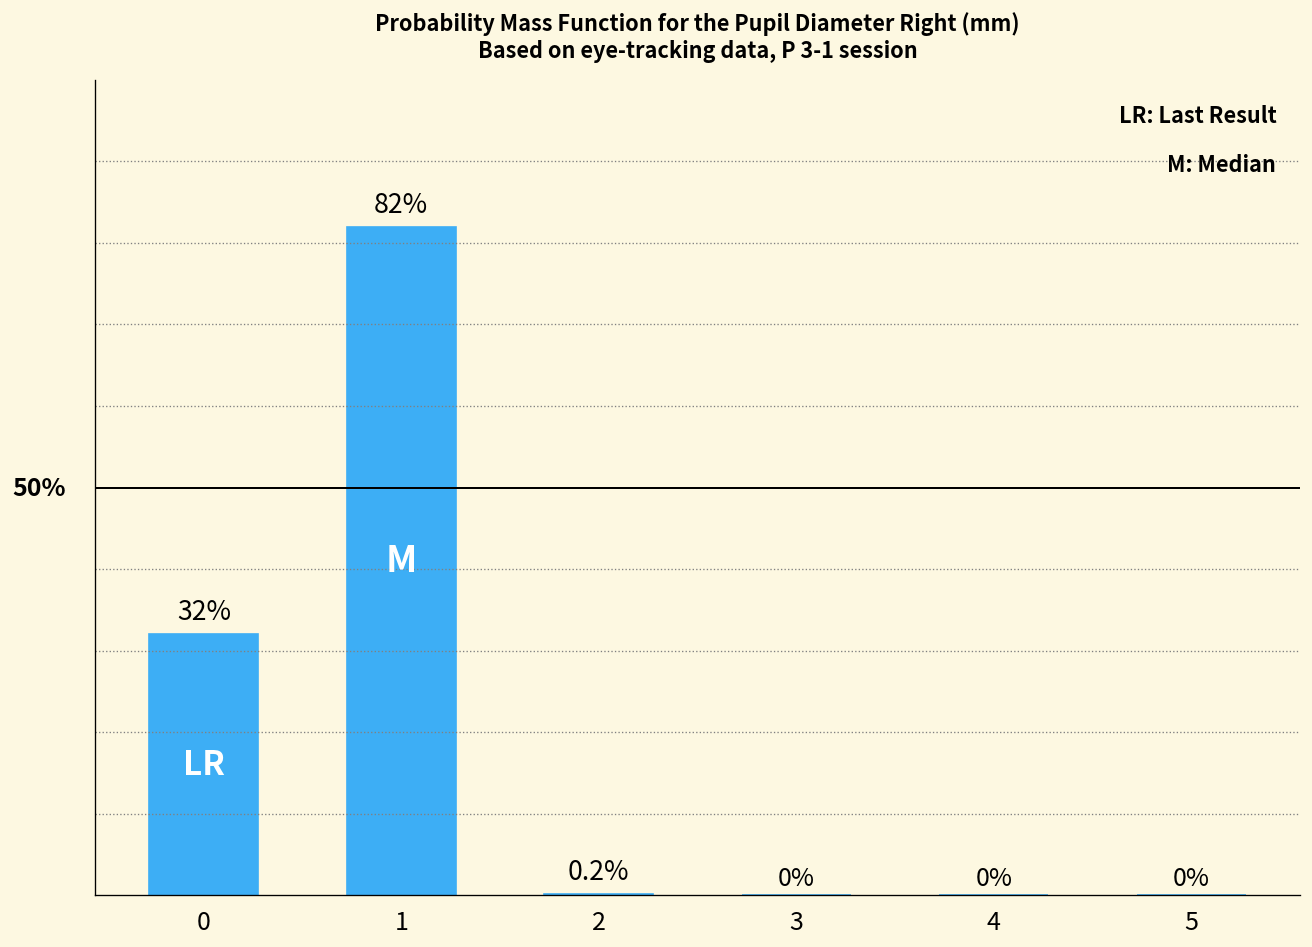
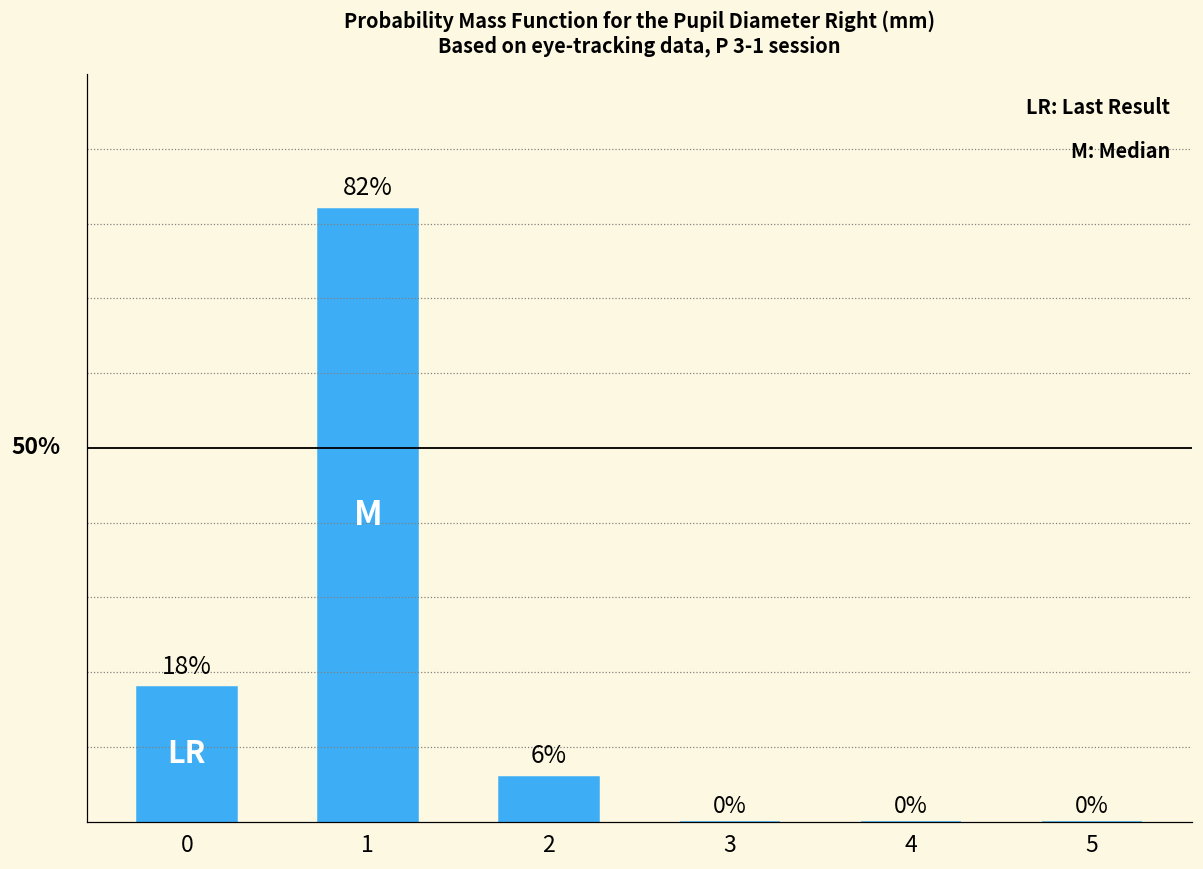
0: 32% -> 18%
2: 0.2% -> 6%
